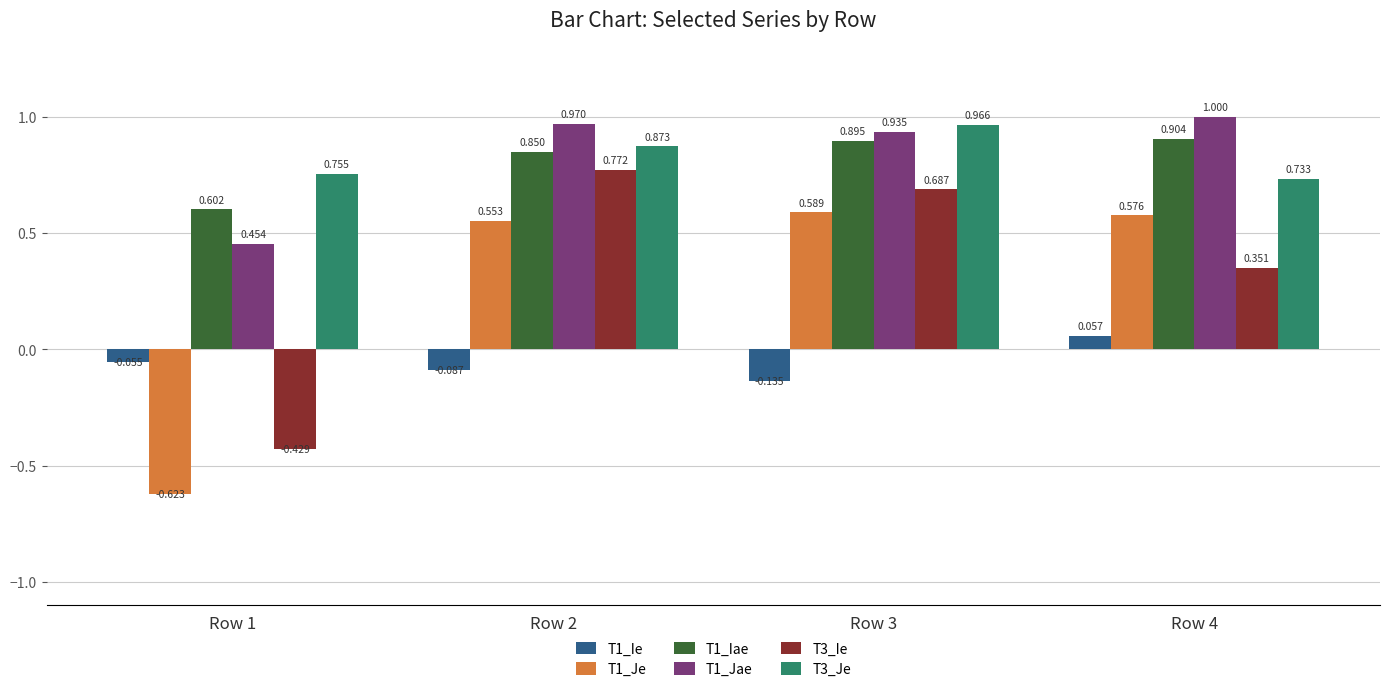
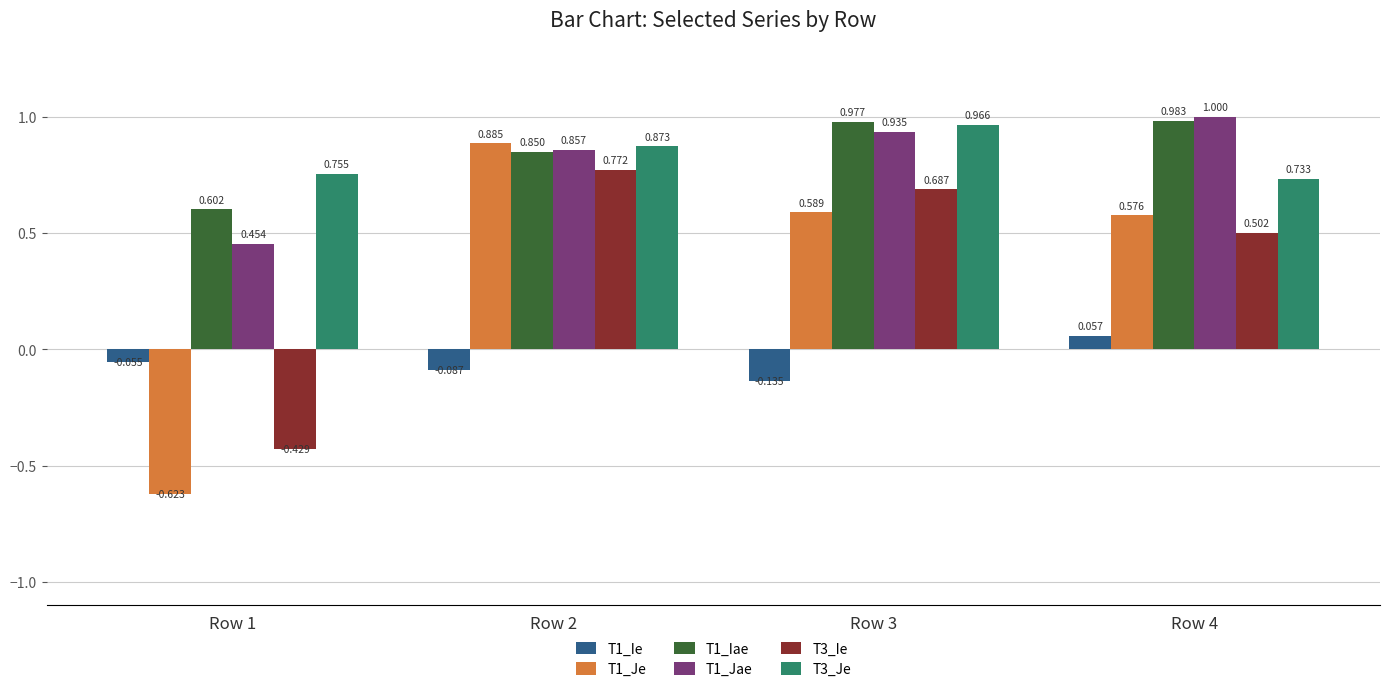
T1_Je, Row 2: 0.553 -> 0.885
T1_Jae, Row 2: 0.970 -> 0.857
T1_Iae, Row 3: 0.895 -> 0.977
T1_Iae, Row 4: 0.904 -> 0.983
T3_Ie, Row 4: 0.351 -> 0.502
